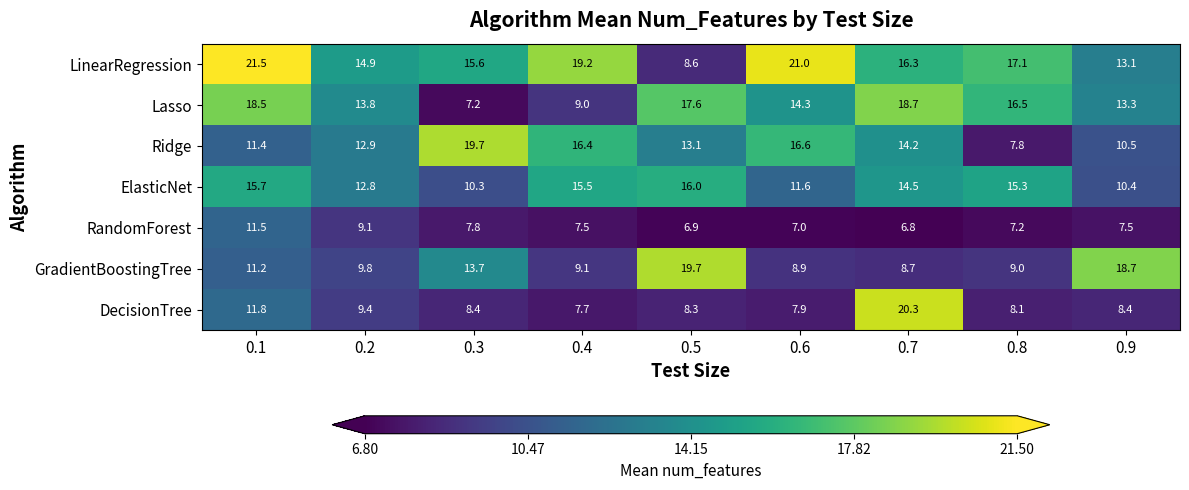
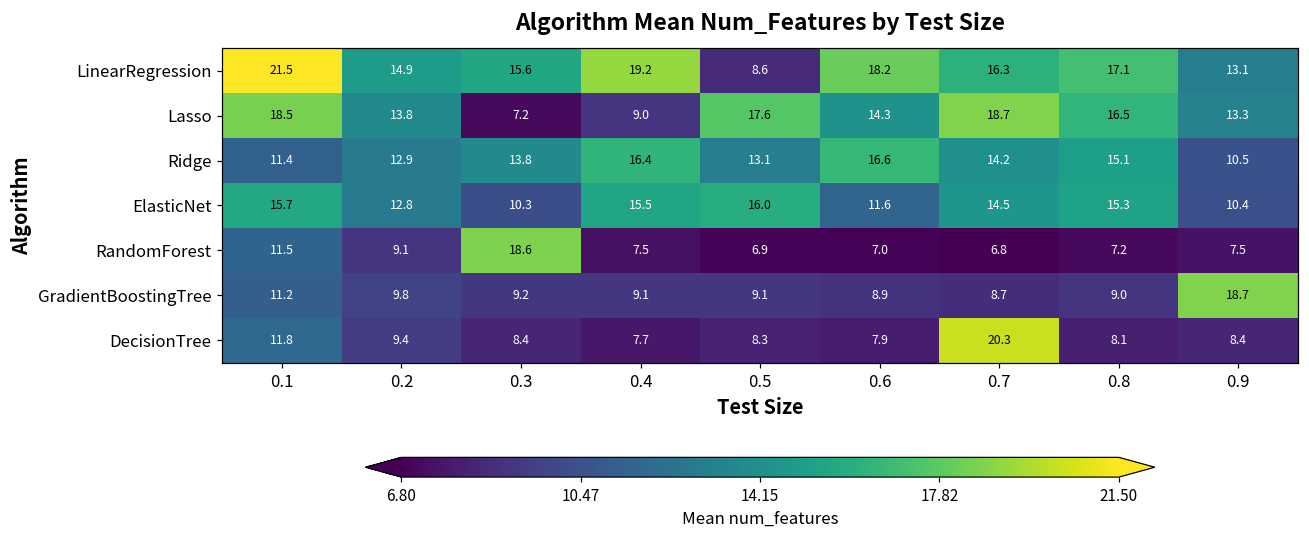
LinearRegression, 0.6: 21.0 -> 18.2
Ridge, 0.3: 19.7 -> 13.8
Ridge, 0.8: 7.8 -> 15.1
RandomForest, 0.3: 7.8 -> 18.6
GradientBoostingTree, 0.3: 13.7 -> 9.2
GradientBoostingTree, 0.5: 19.7 -> 9.1
